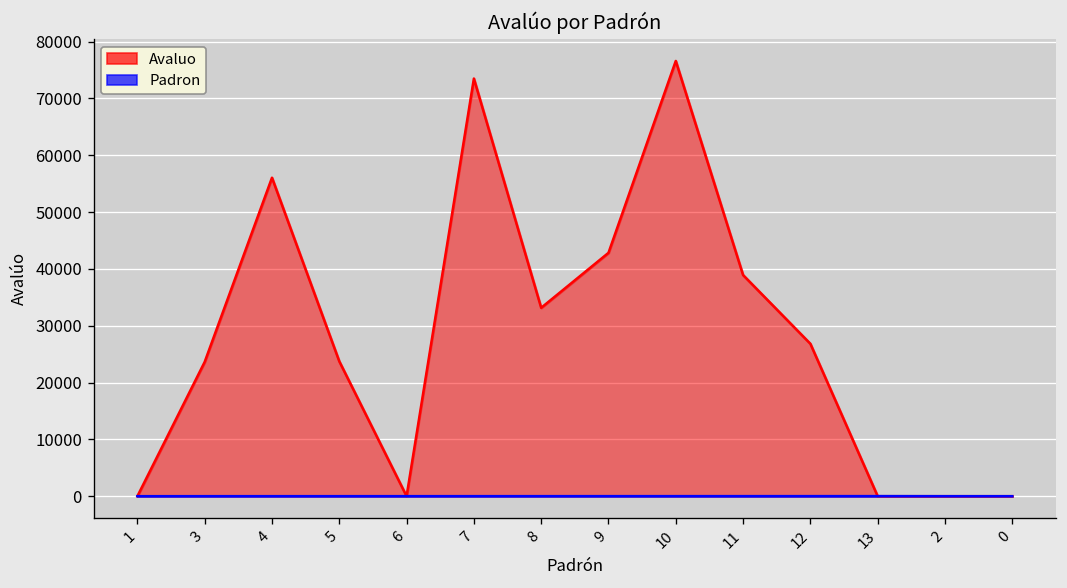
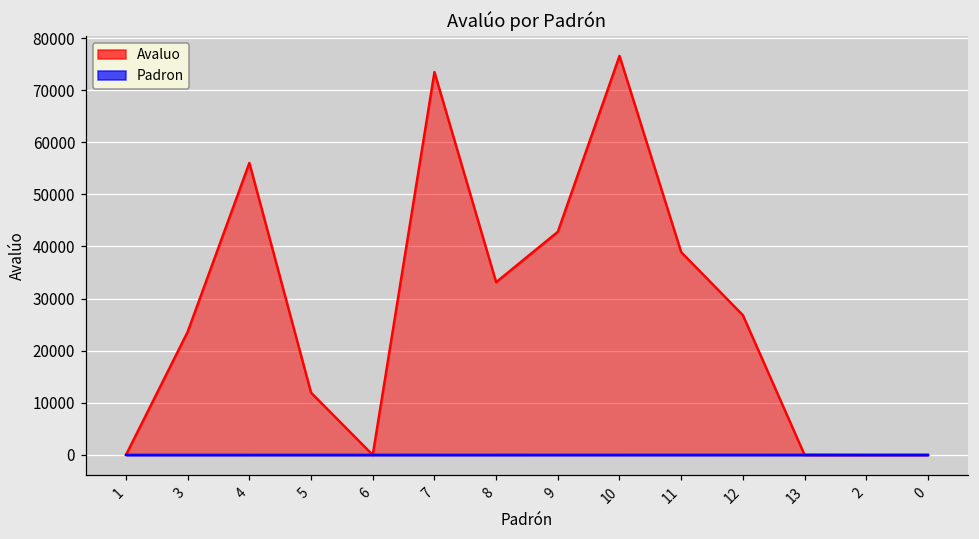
Avaluo, 5: 24000 -> 12000
